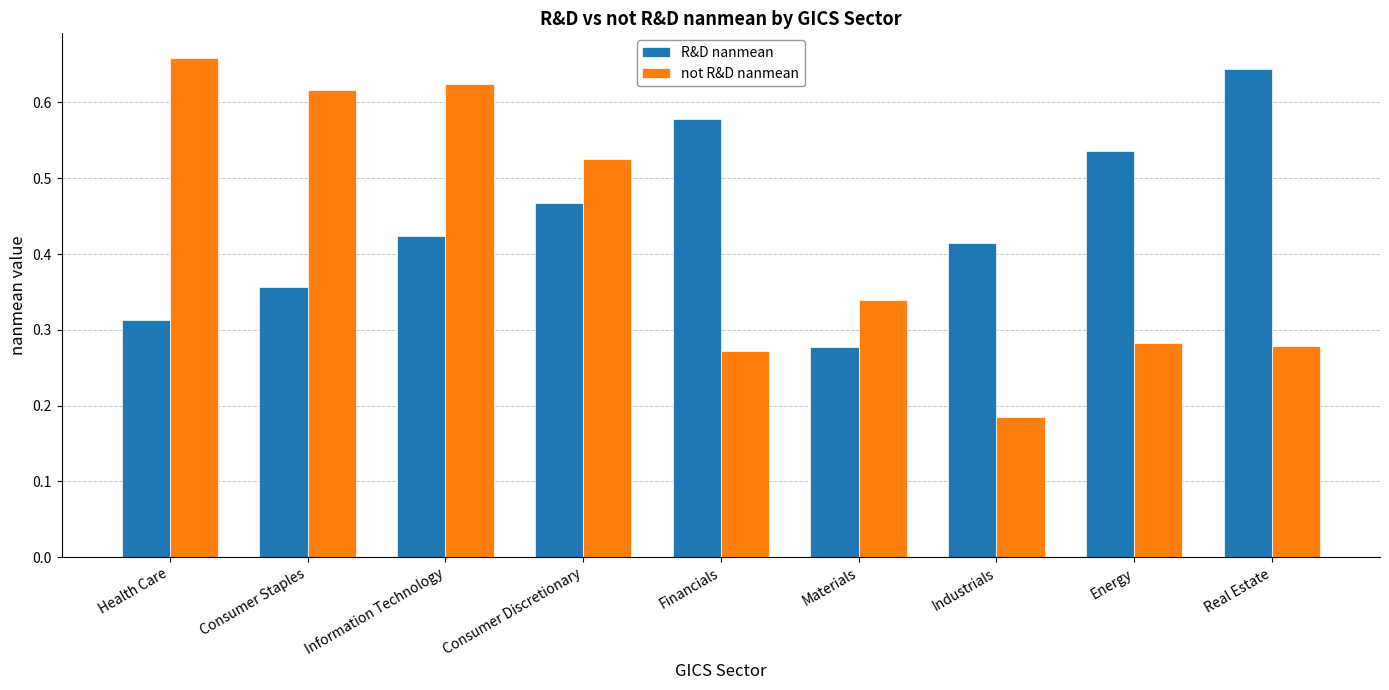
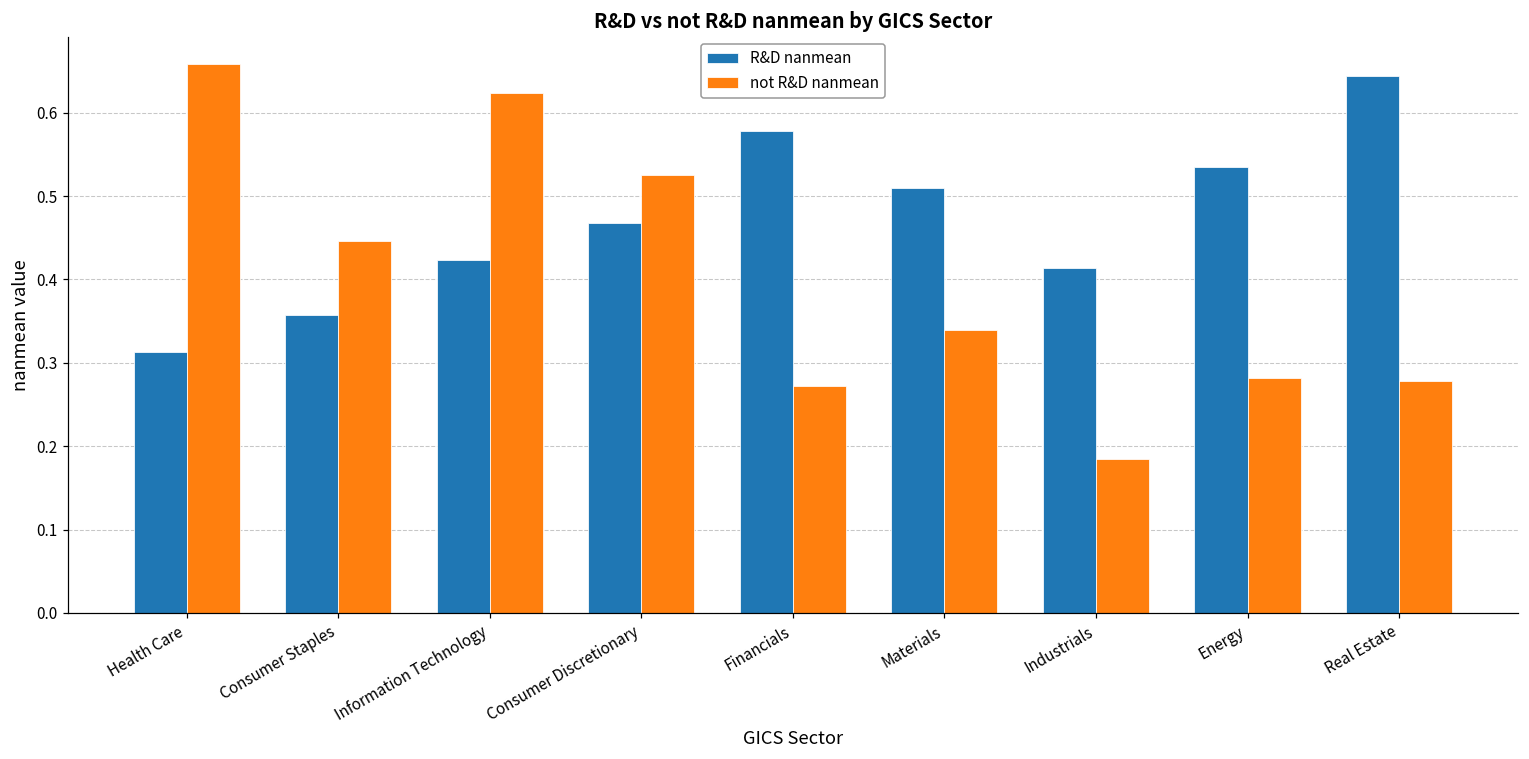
not R&D nanmean, Consumer Staples: 0.62 -> 0.45
R&D nanmean, Materials: 0.28 -> 0.51
